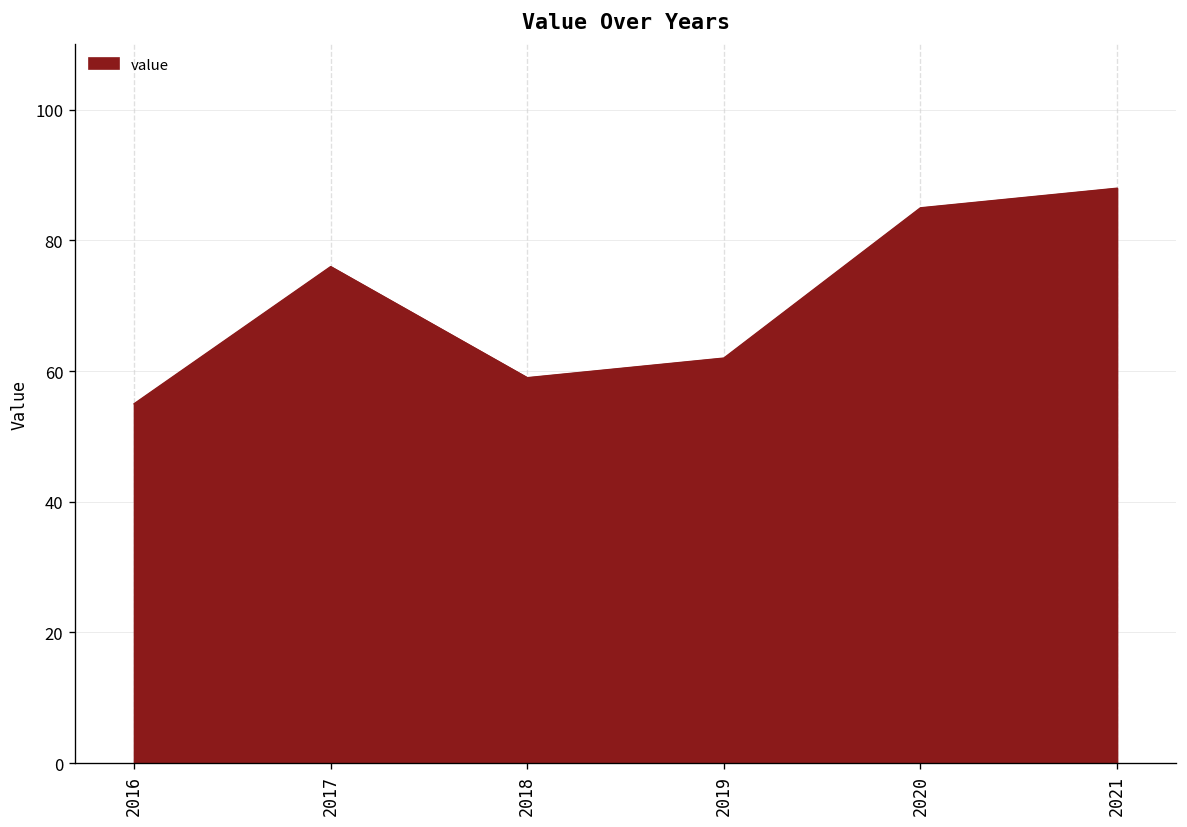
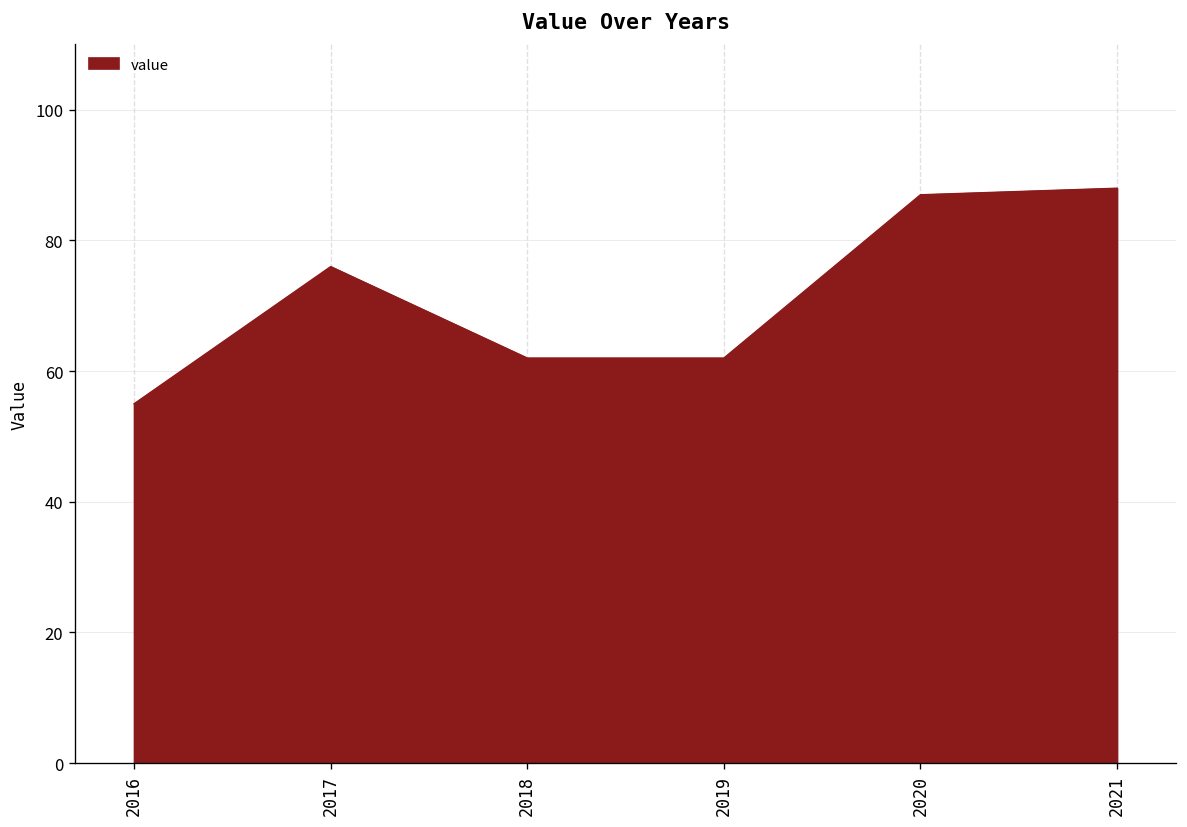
2018: 59 -> 62
2020: 85 -> 87
